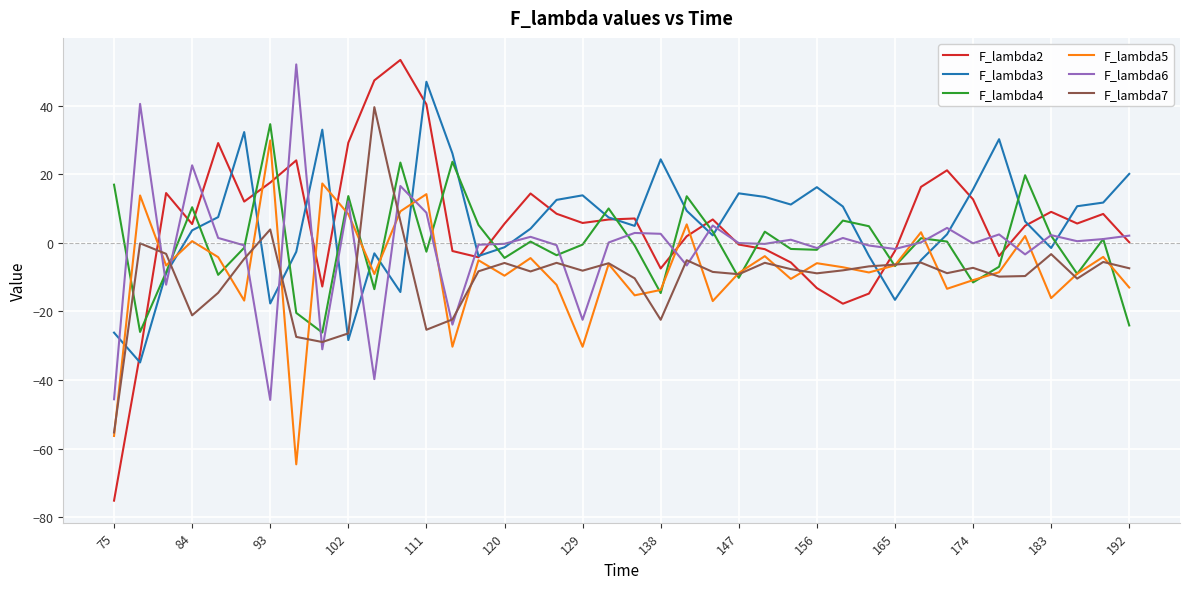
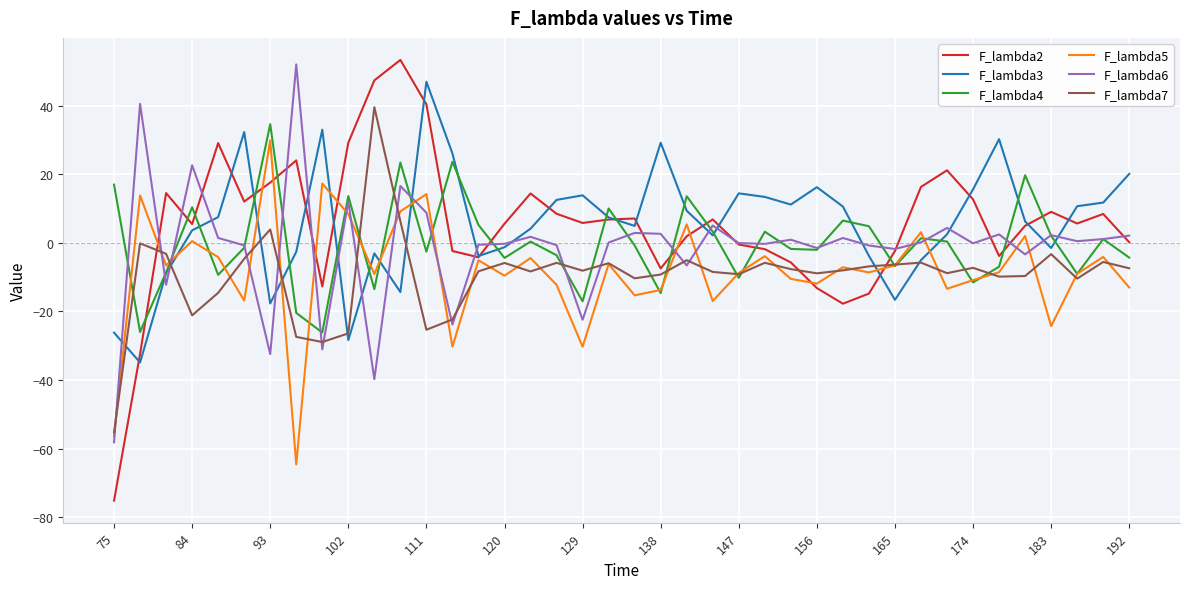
F_lambda6, 75: -46 -> -58
F_lambda6, 93: -46 -> -32
F_lambda4, 129: -1 -> -17
F_lambda3, 138: 24 -> 29
F_lambda7, 138: -22 -> -9
F_lambda5, 156: -6 -> -12
F_lambda5, 183: -16 -> -24
F_lambda4, 192: -24 -> -4
